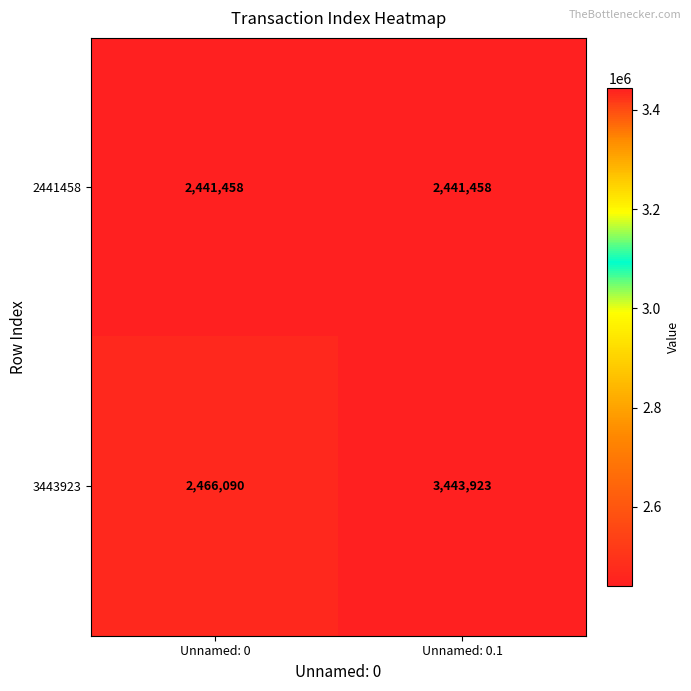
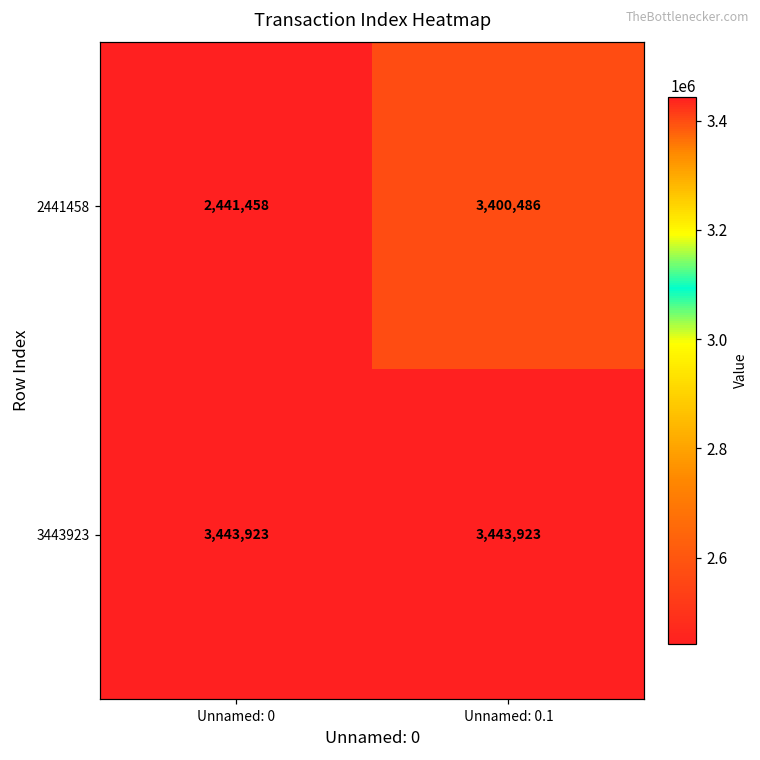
2441458, Unnamed: 0.1: 2,441,458 -> 3,400,486
3443923, Unnamed: 0: 2,466,090 -> 3,443,923
